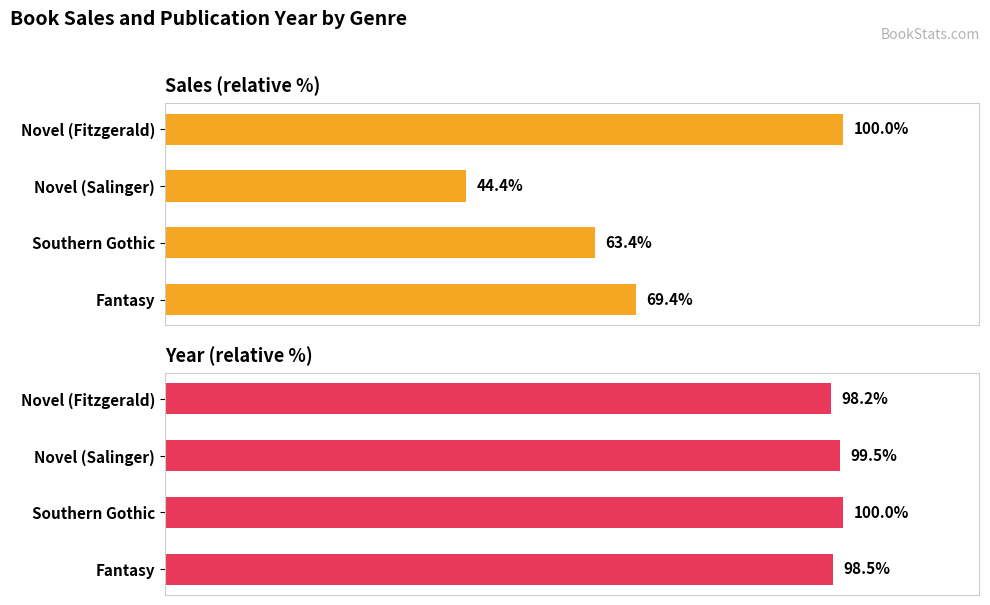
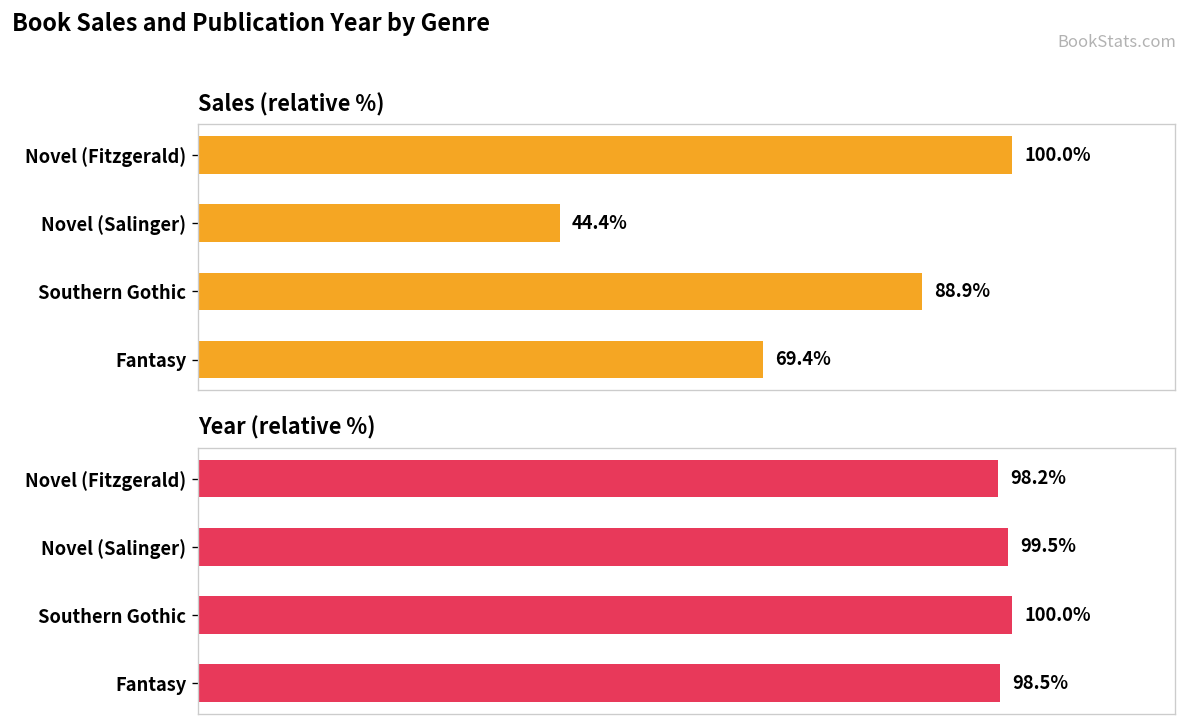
Sales (relative %), Southern Gothic: 63.4% -> 88.9%
